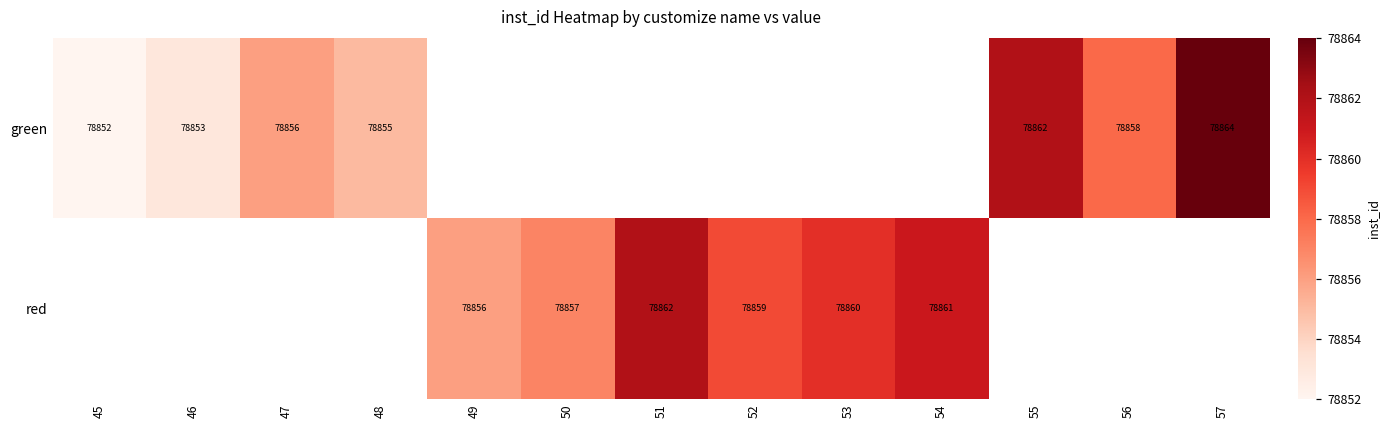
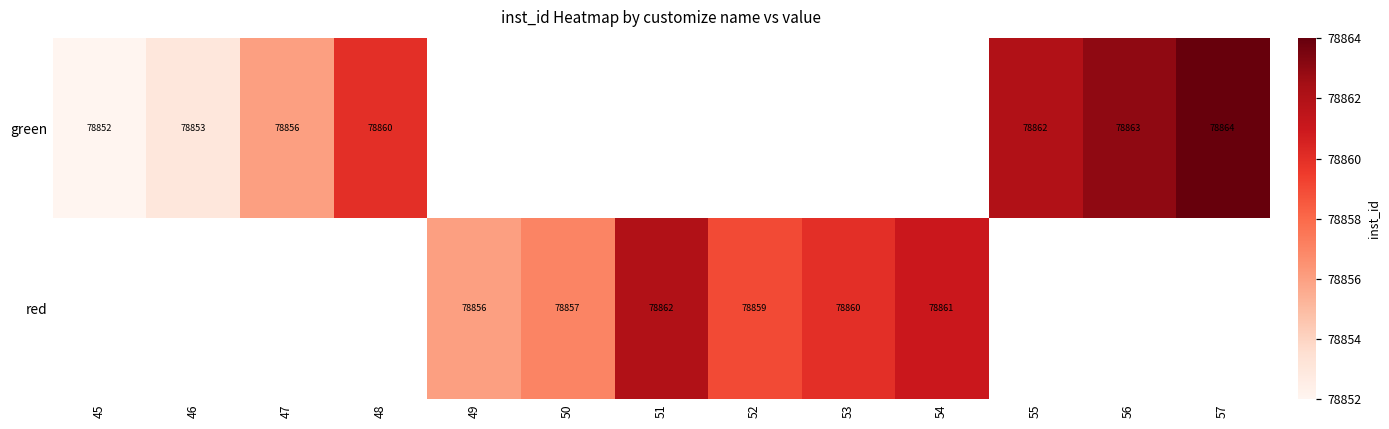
green, 48: 78855 -> 78860
green, 56: 78858 -> 78863
